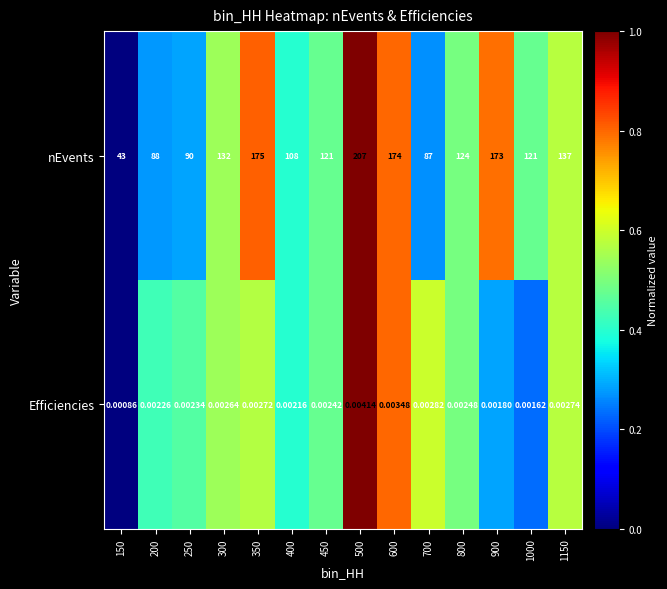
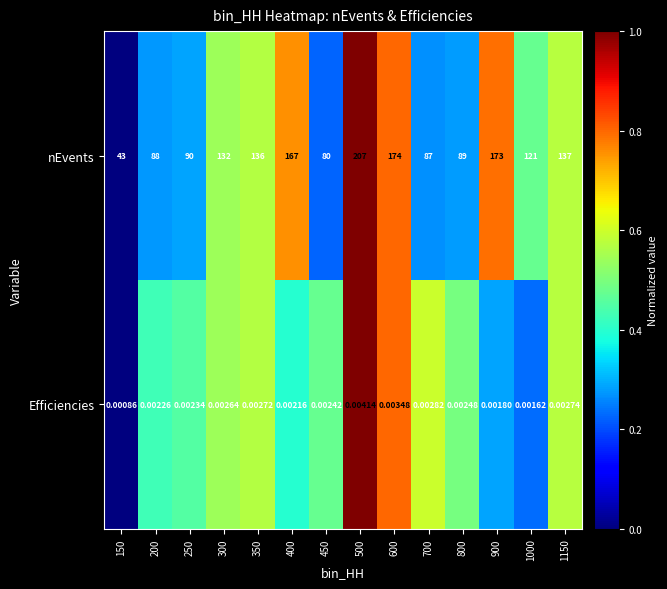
nEvents, 350: 175 -> 136
nEvents, 400: 108 -> 167
nEvents, 450: 121 -> 80
nEvents, 800: 124 -> 89
